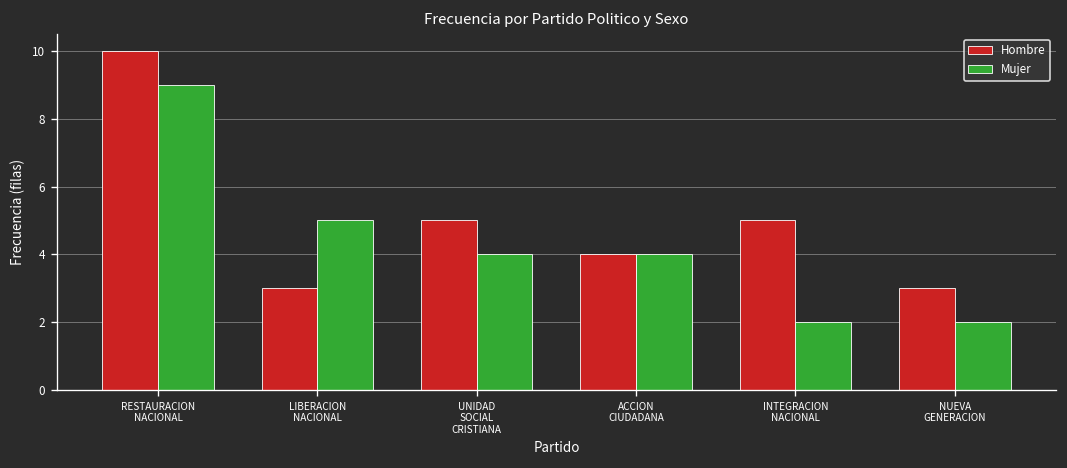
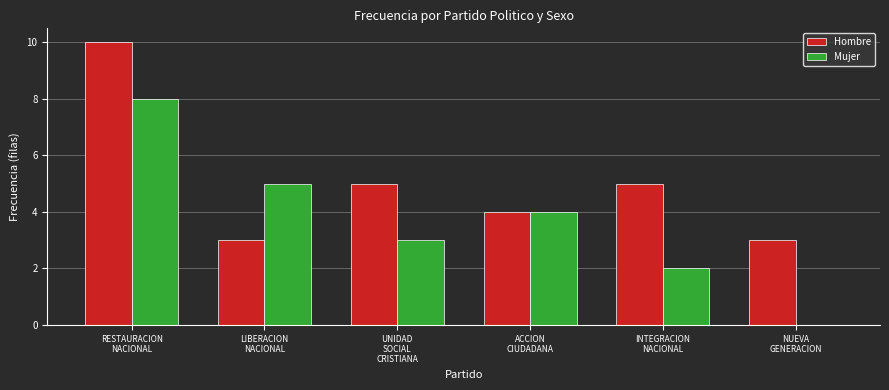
Mujer, RESTAURACION NACIONAL: 9 -> 8
Mujer, UNIDAD SOCIAL CRISTIANA: 4 -> 3
Mujer, NUEVA GENERACION: 2 -> 0
